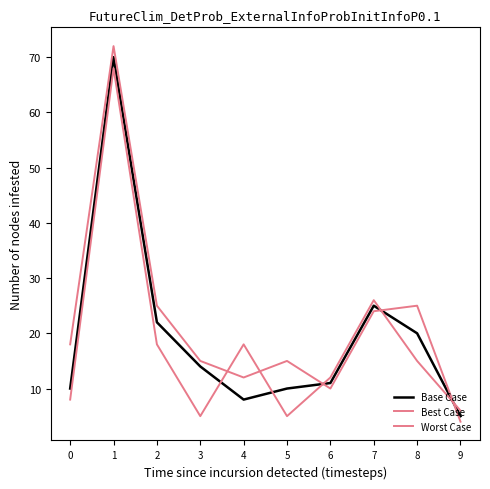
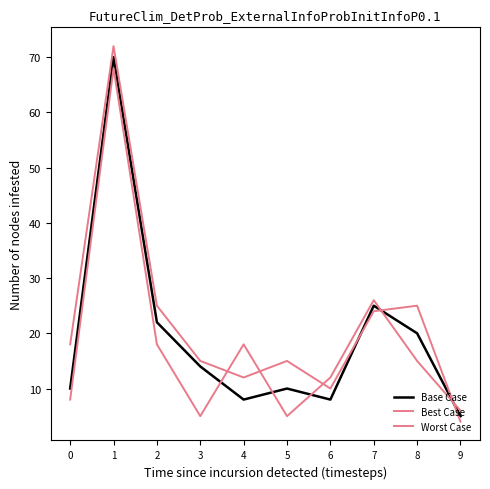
Base Case, 6: 11 -> 8
